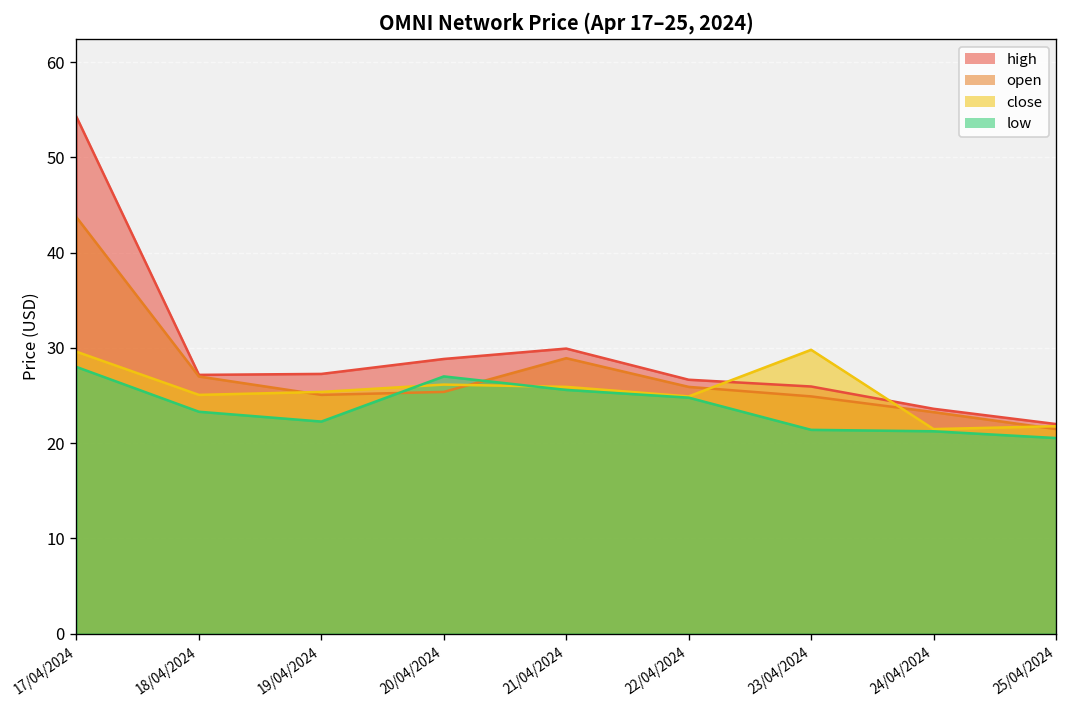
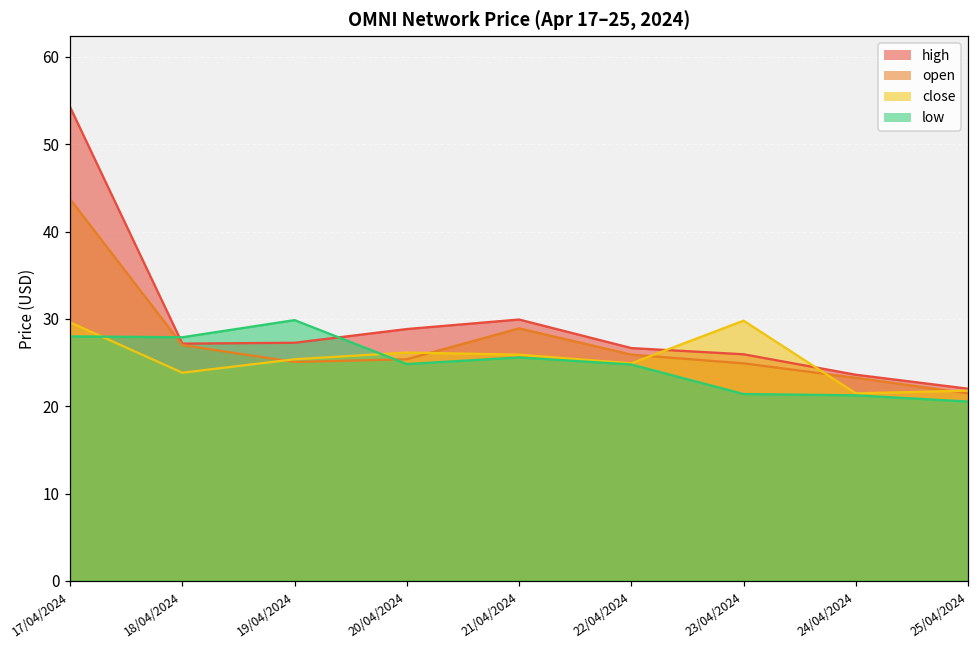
close, 18/04/2024: 25 -> 24
low, 18/04/2024: 23 -> 28
low, 19/04/2024: 22 -> 30
low, 20/04/2024: 27 -> 25
